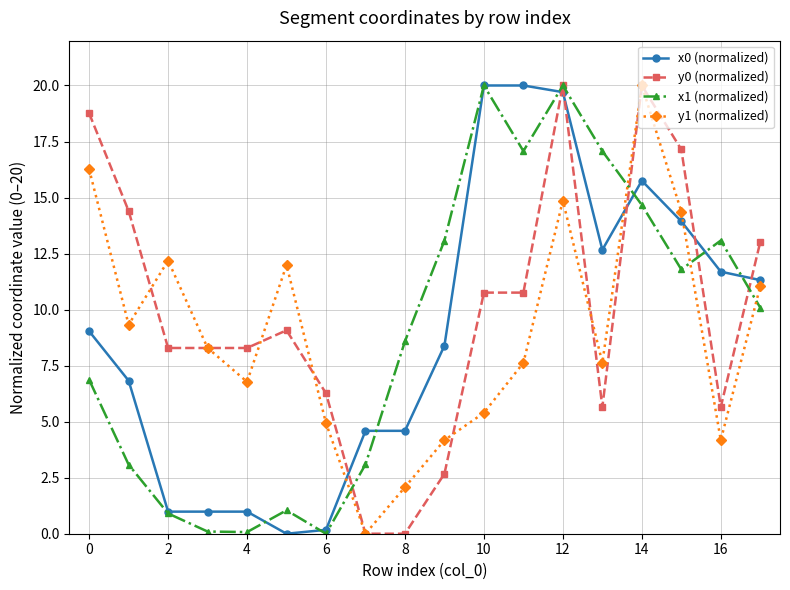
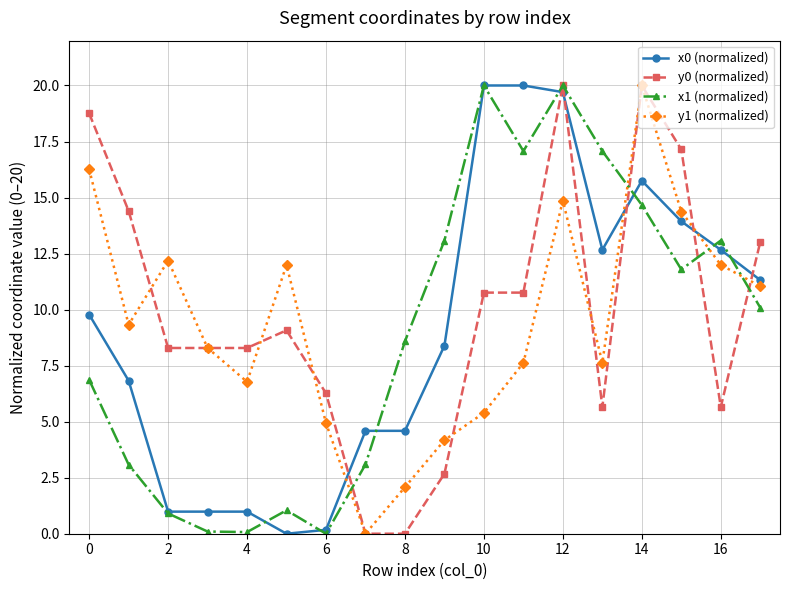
x0 (normalized), 0: 9.0 -> 9.8
x0 (normalized), 16: 11.7 -> 12.7
y1 (normalized), 16: 4.2 -> 12.0
